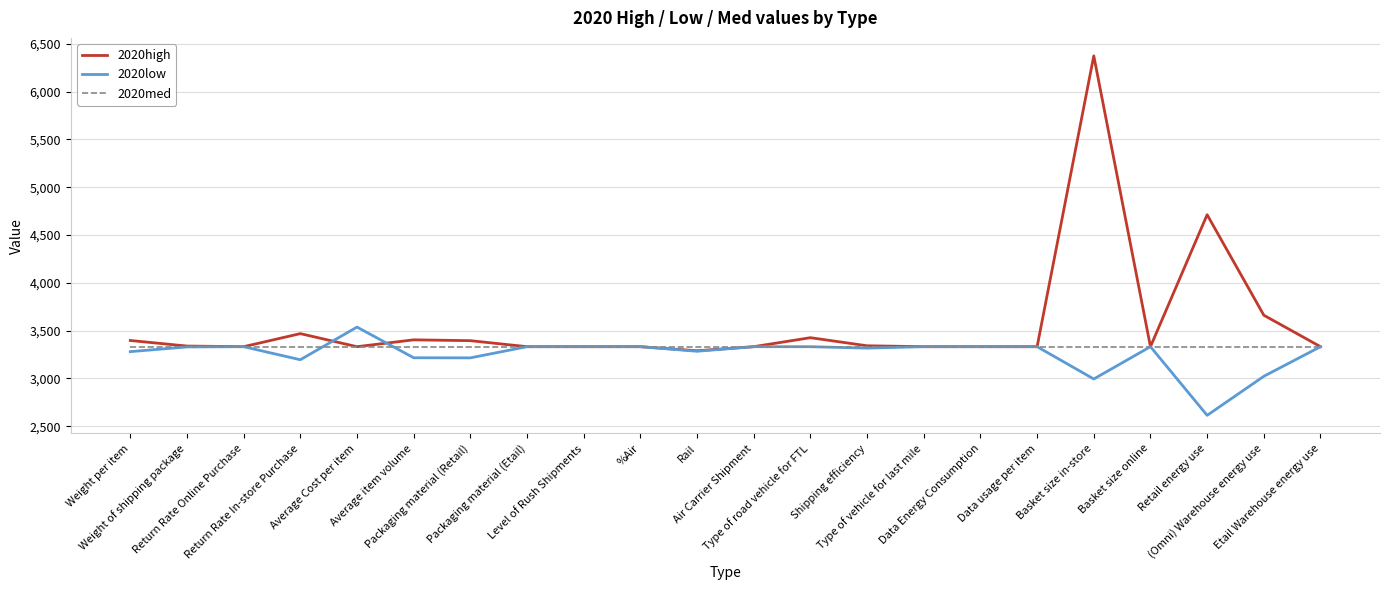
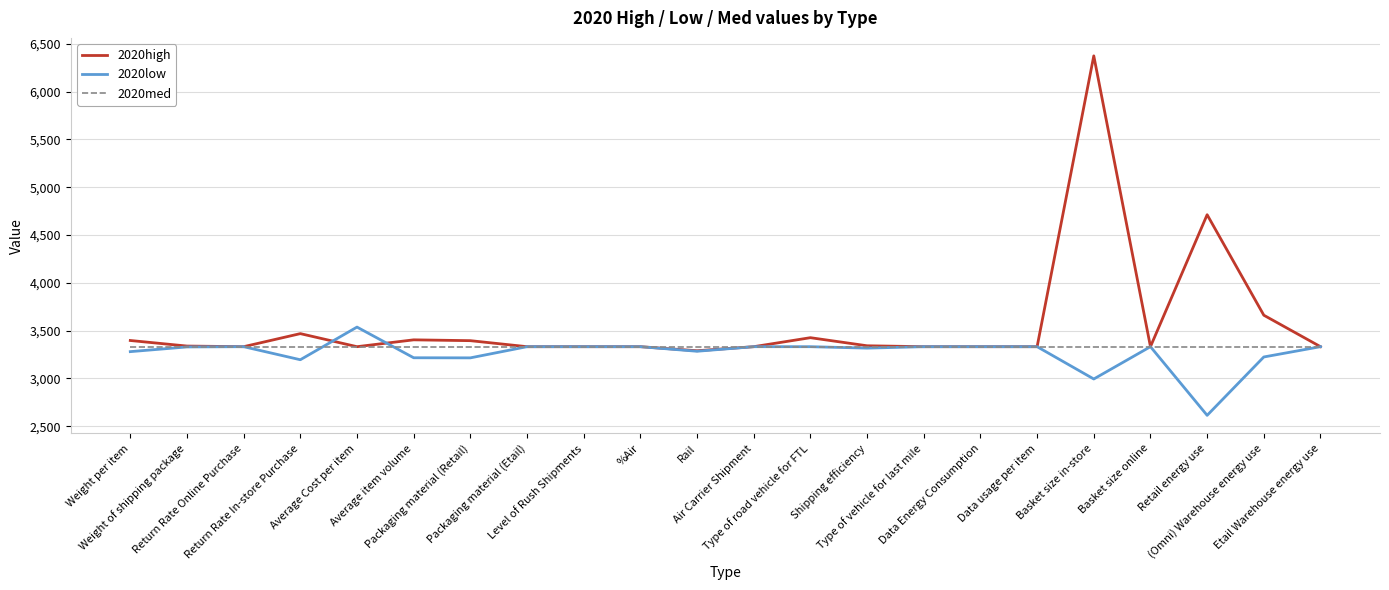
2020low, (Omni) Warehouse energy use: 3,000 -> 3,200
